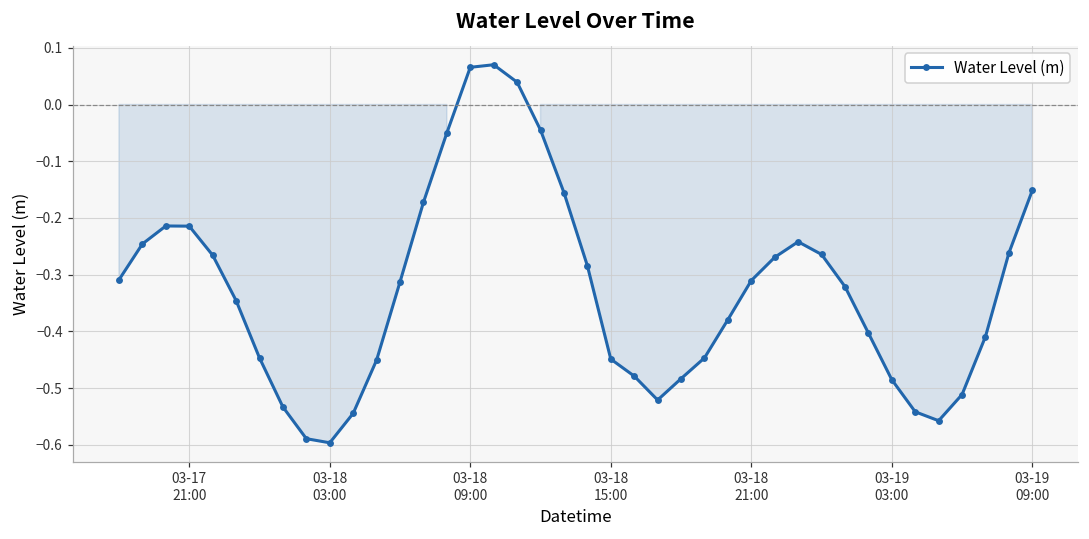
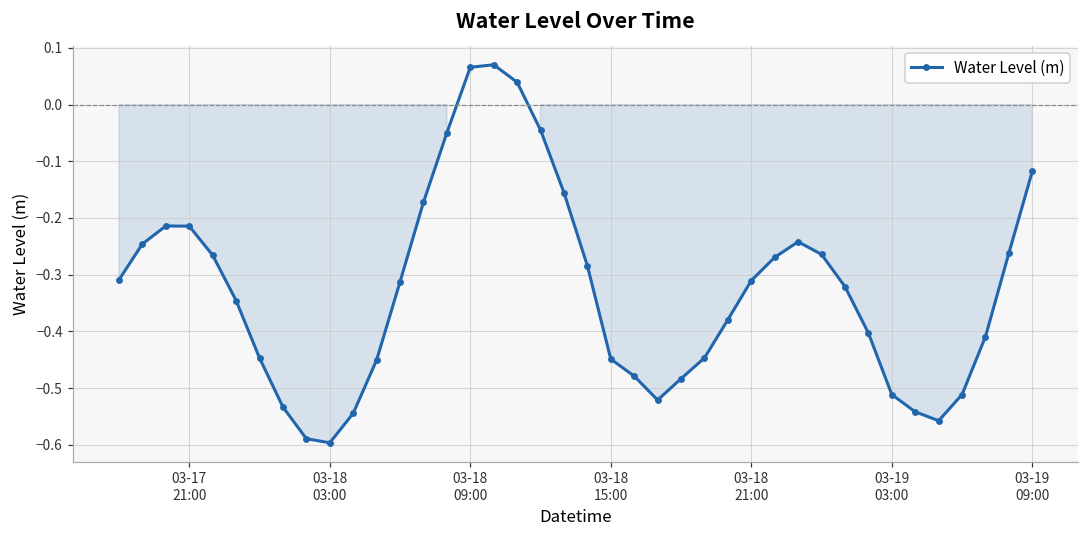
03-19 03:00: -0.49 -> -0.51
03-19 09:00: -0.15 -> -0.12
